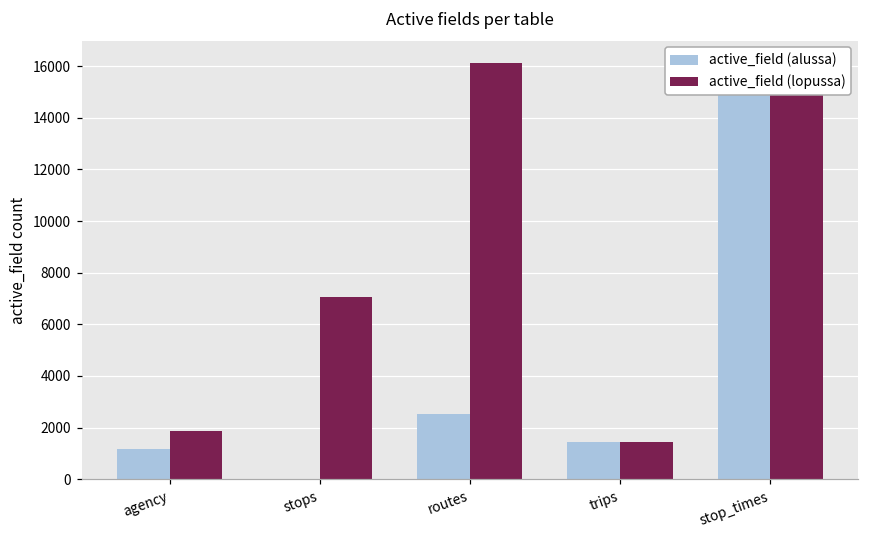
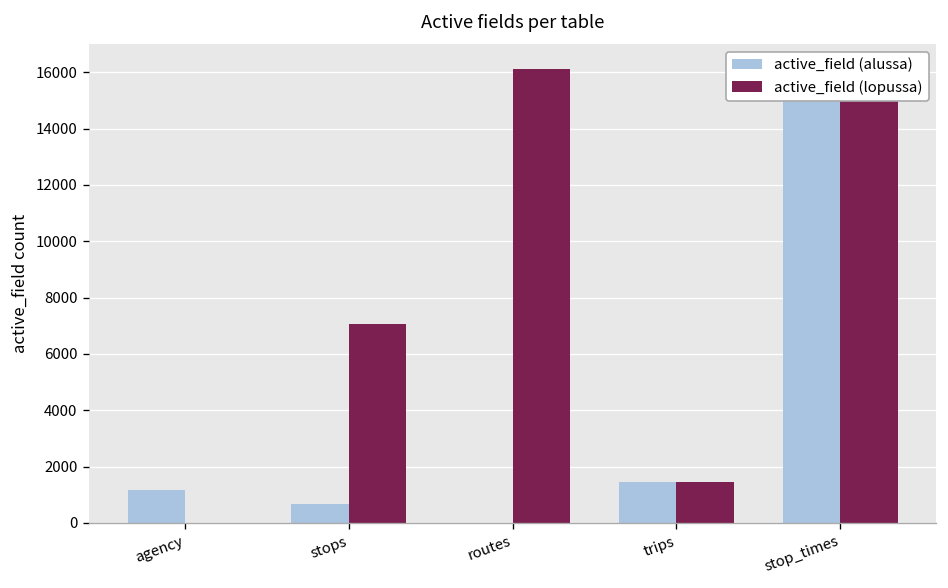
active_field (lopussa), agency: 1900 -> 0
active_field (alussa), stops: 0 -> 700
active_field (alussa), routes: 2500 -> 0
